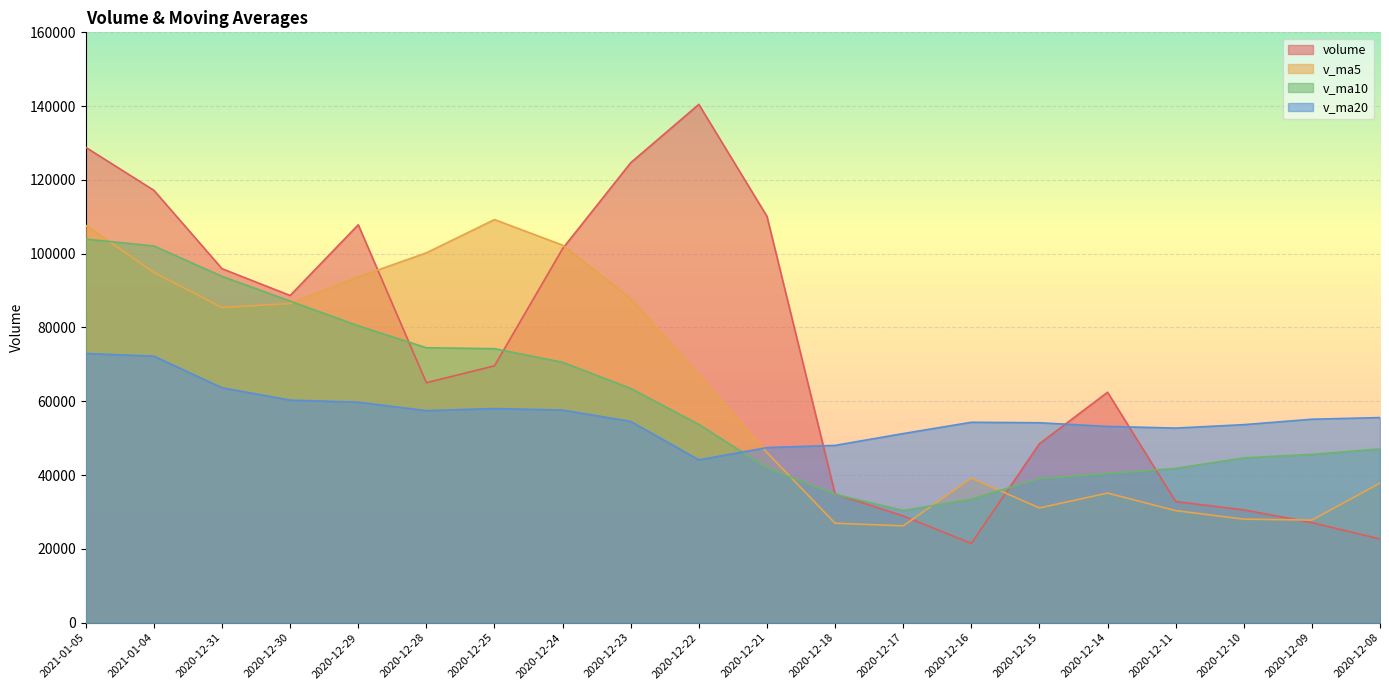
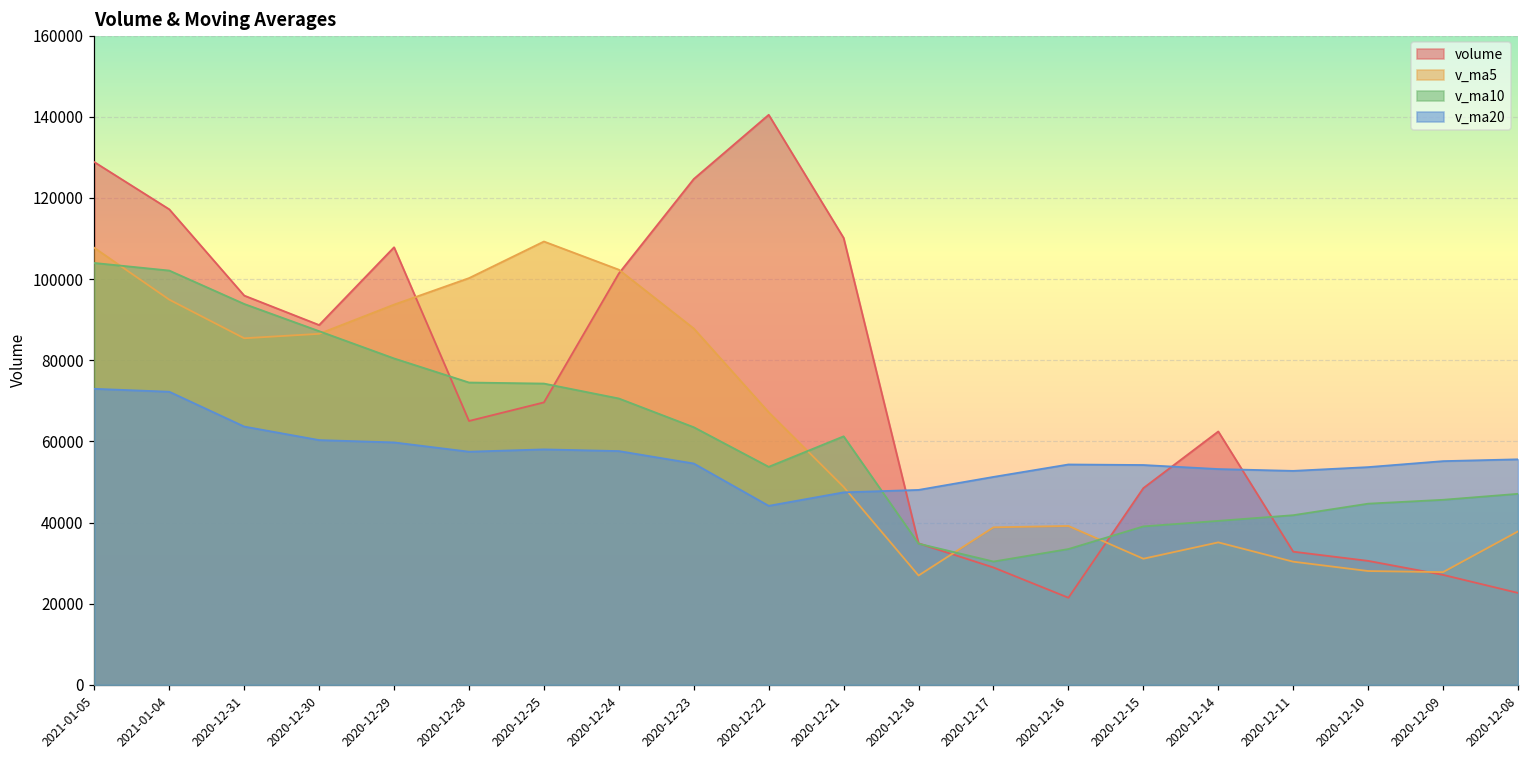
v_ma5, 2020-12-21: 46000 -> 49000
v_ma10, 2020-12-21: 42000 -> 61000
v_ma5, 2020-12-17: 26000 -> 39000
